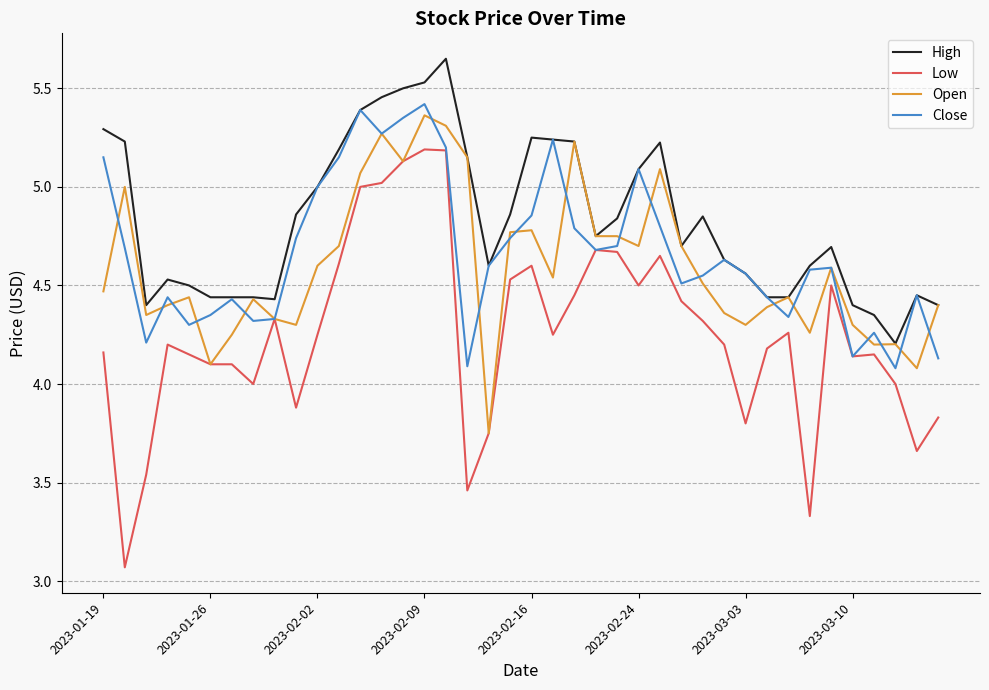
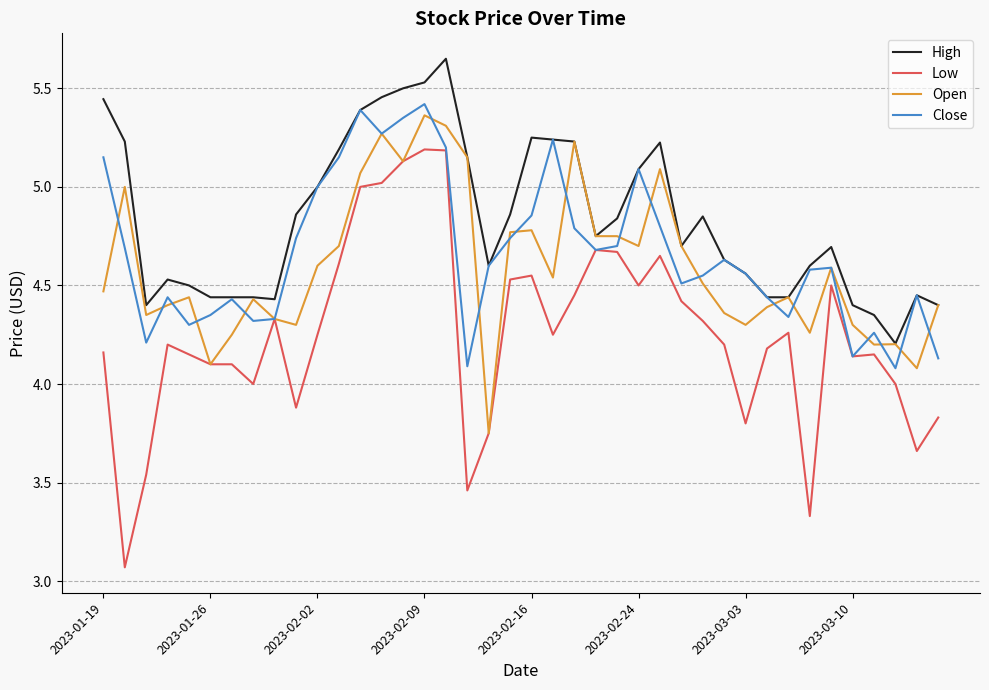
High, 2023-01-19: 5.29 -> 5.45
Low, 2023-02-16: 4.60 -> 4.55
